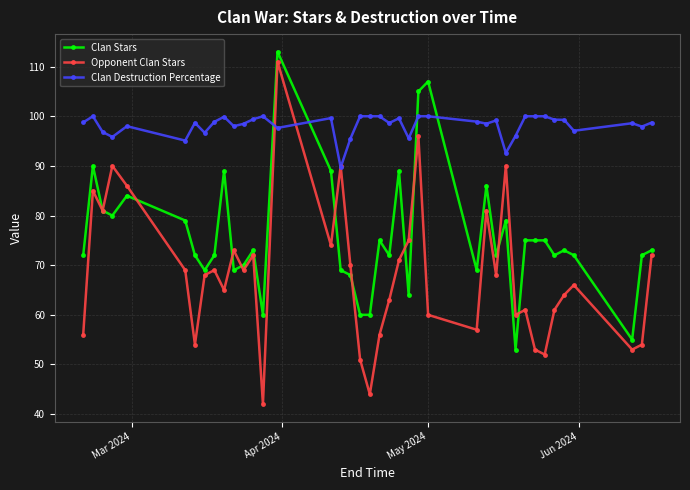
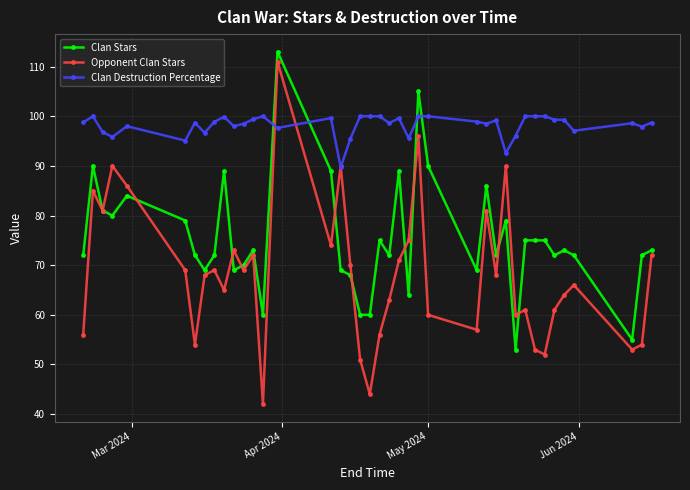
Clan Stars, May 2024: 107 -> 90
